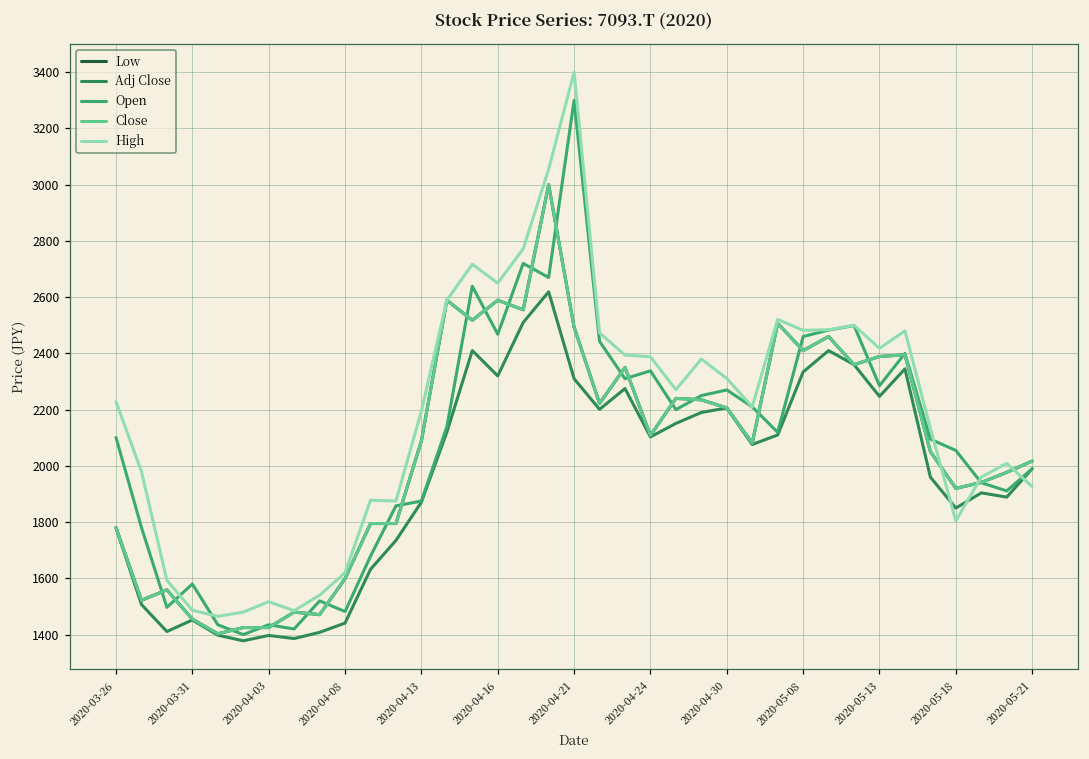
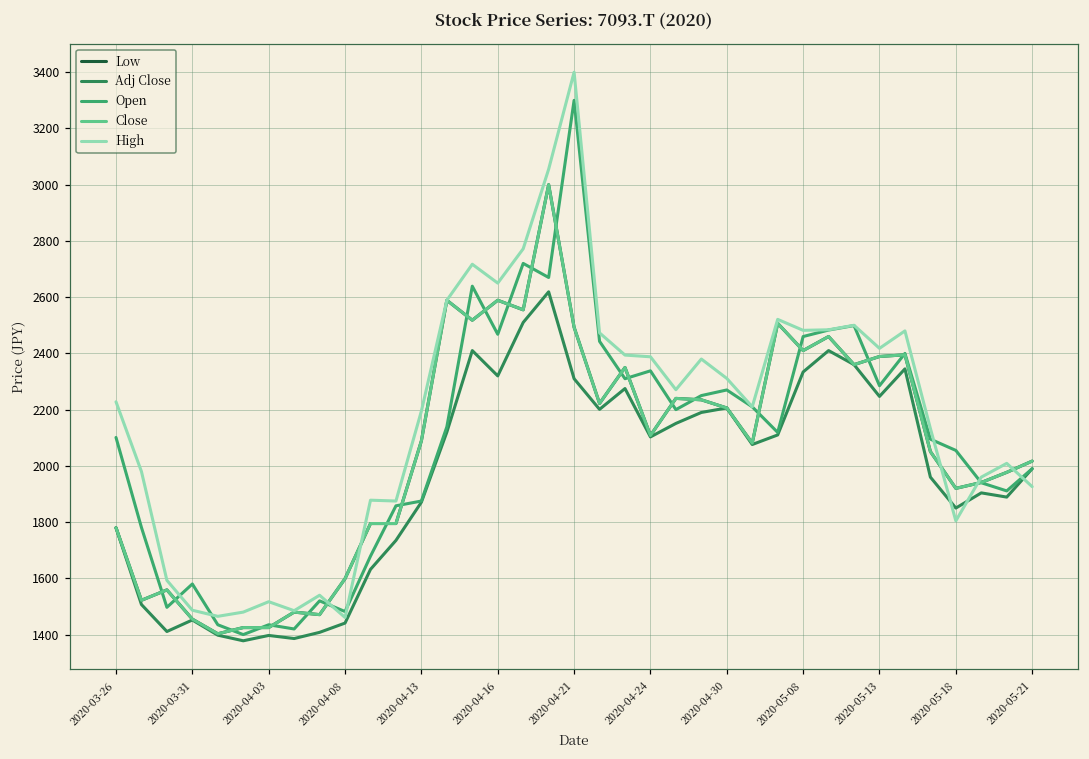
High, 2020-04-08: 1620 -> 1460
